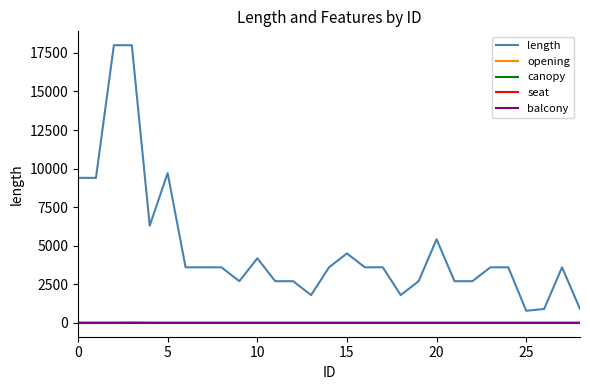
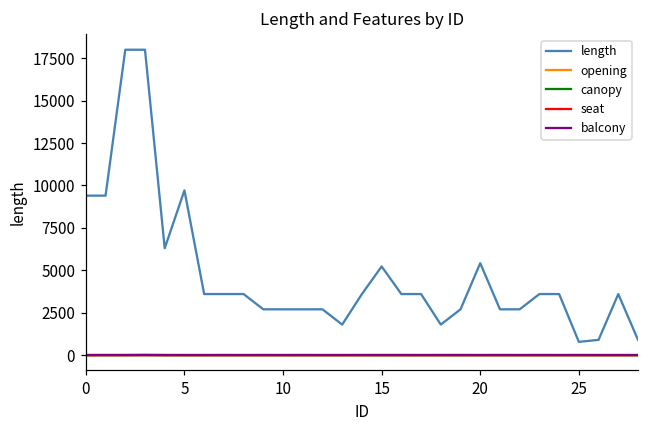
length, 10: 4200 -> 2700
length, 15: 4500 -> 5200
